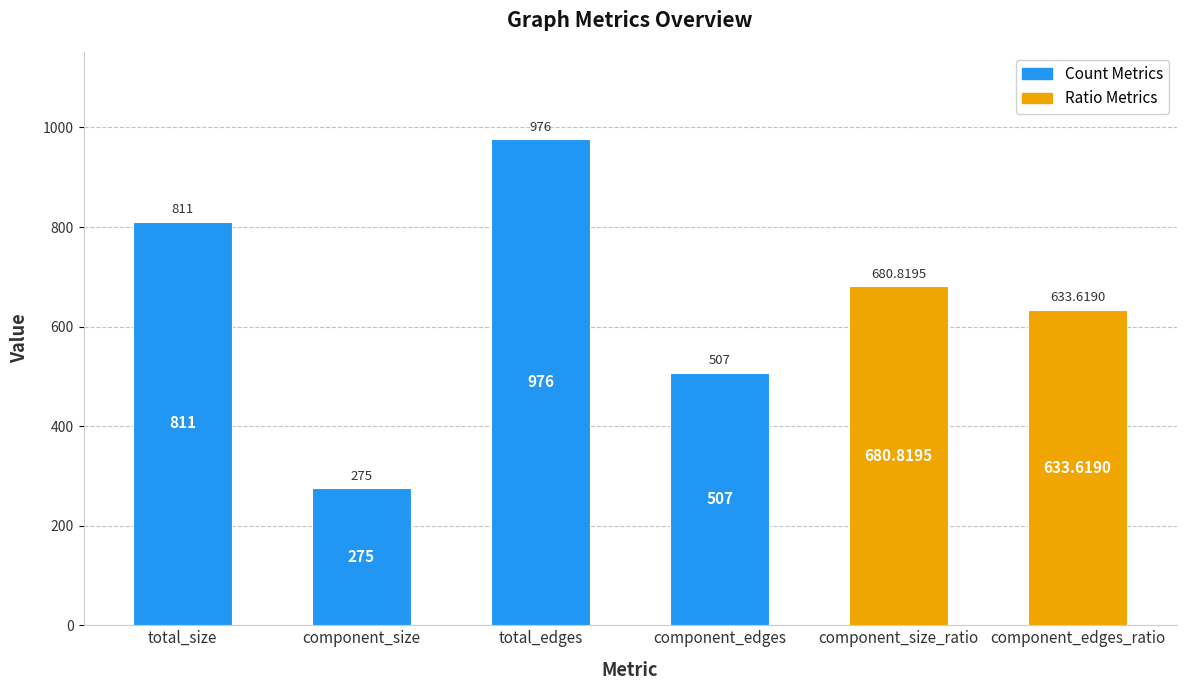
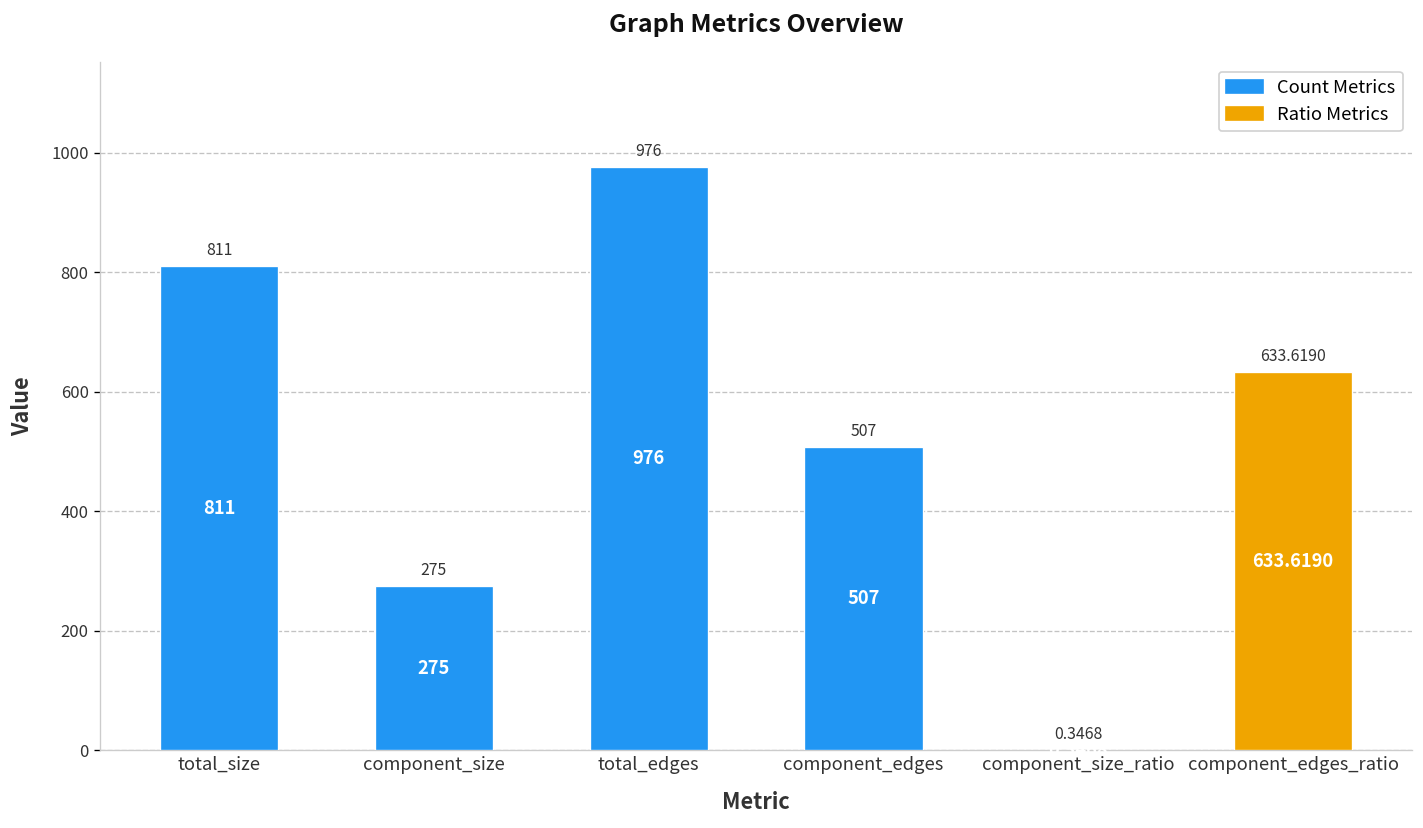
component_size_ratio: 680.8195 -> 0.3468
